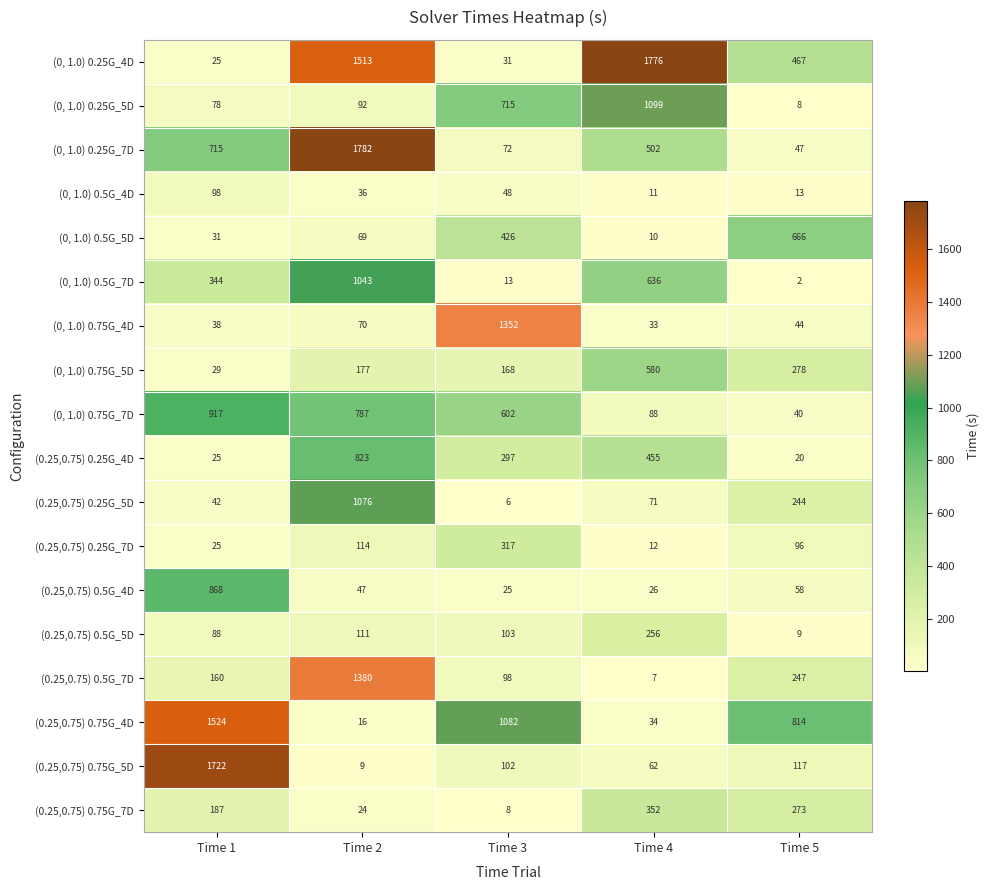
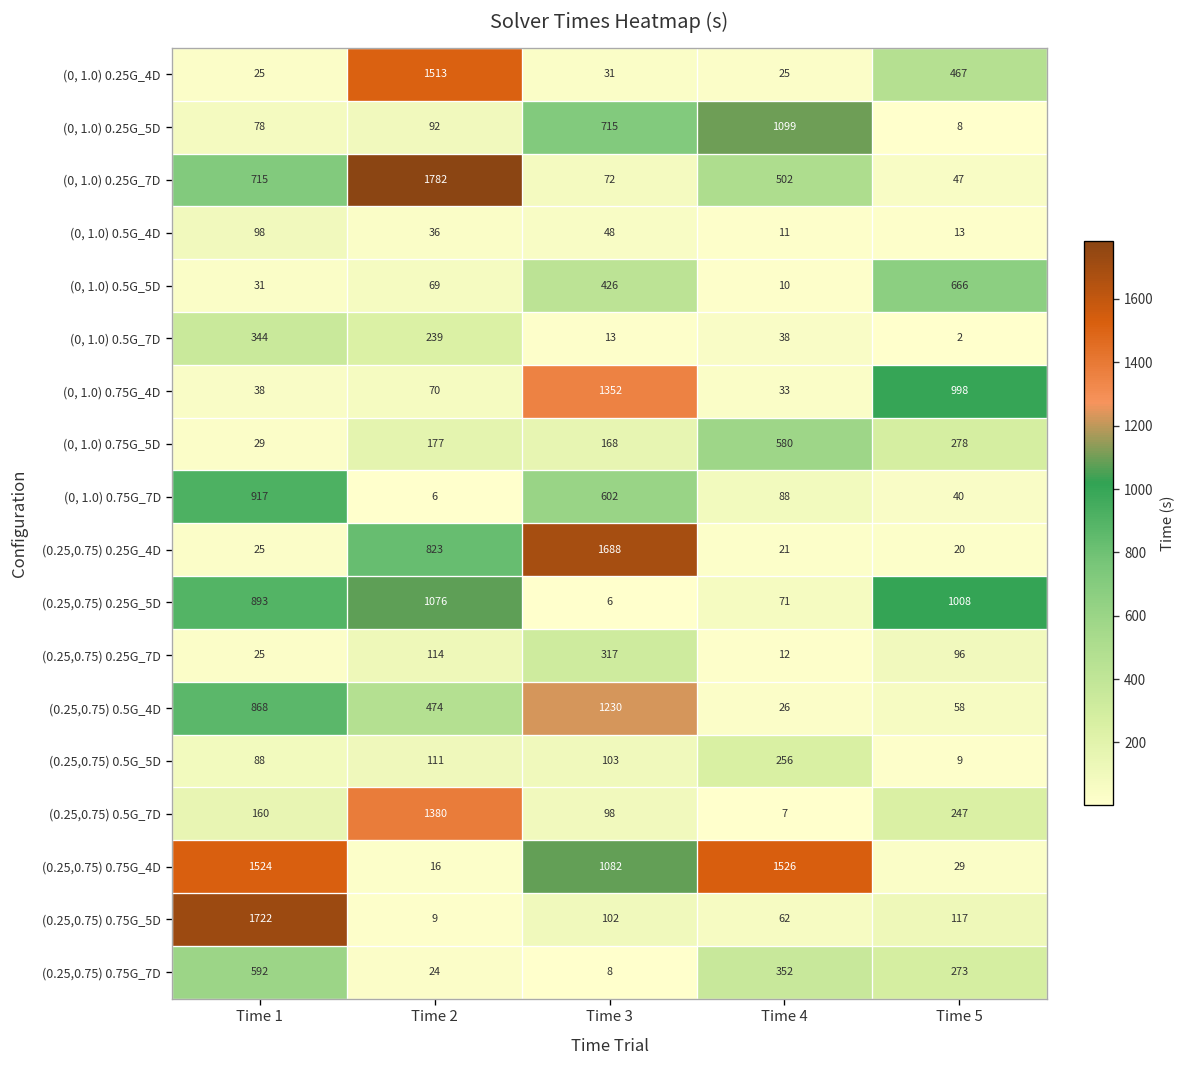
(0, 1.0) 0.25G_4D, Time 4: 1776 -> 25
(0, 1.0) 0.5G_7D, Time 2: 1043 -> 239
(0, 1.0) 0.5G_7D, Time 4: 636 -> 38
(0, 1.0) 0.75G_4D, Time 5: 44 -> 998
(0, 1.0) 0.75G_7D, Time 2: 787 -> 6
(0.25,0.75) 0.25G_4D, Time 3: 297 -> 1688
(0.25,0.75) 0.25G_4D, Time 4: 455 -> 21
(0.25,0.75) 0.25G_5D, Time 1: 42 -> 893
(0.25,0.75) 0.25G_5D, Time 5: 244 -> 1008
(0.25,0.75) 0.5G_4D, Time 2: 47 -> 474
(0.25,0.75) 0.5G_4D, Time 3: 25 -> 1230
(0.25,0.75) 0.75G_4D, Time 4: 34 -> 1526
(0.25,0.75) 0.75G_4D, Time 5: 814 -> 29
(0.25,0.75) 0.75G_7D, Time 1: 187 -> 592
